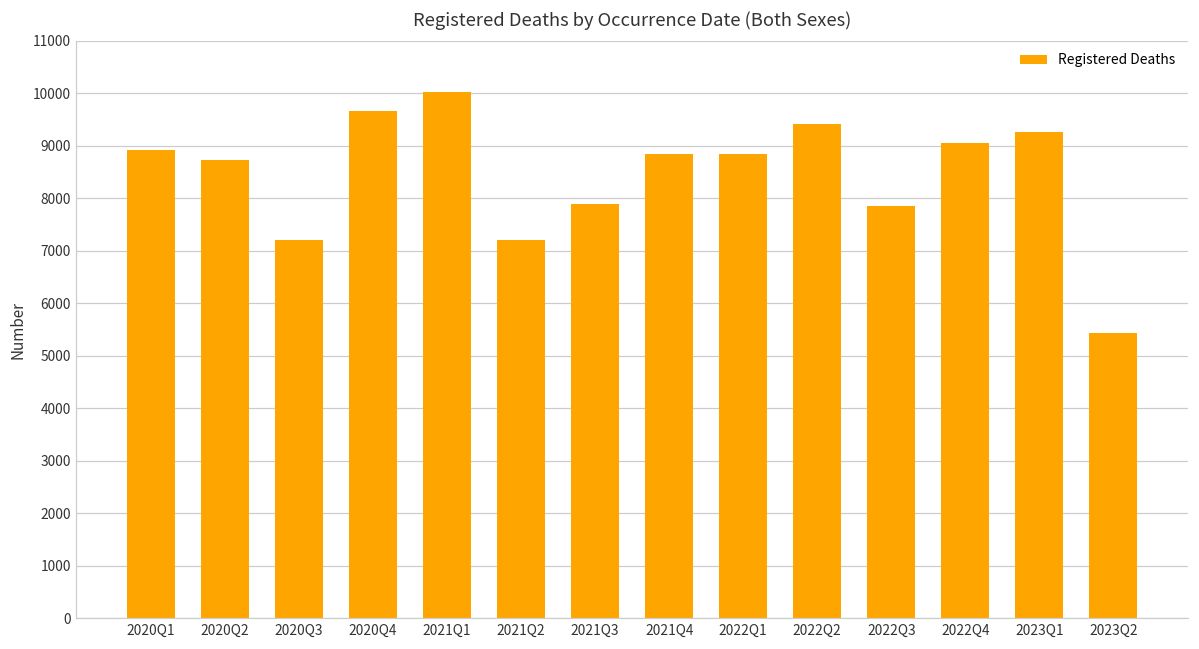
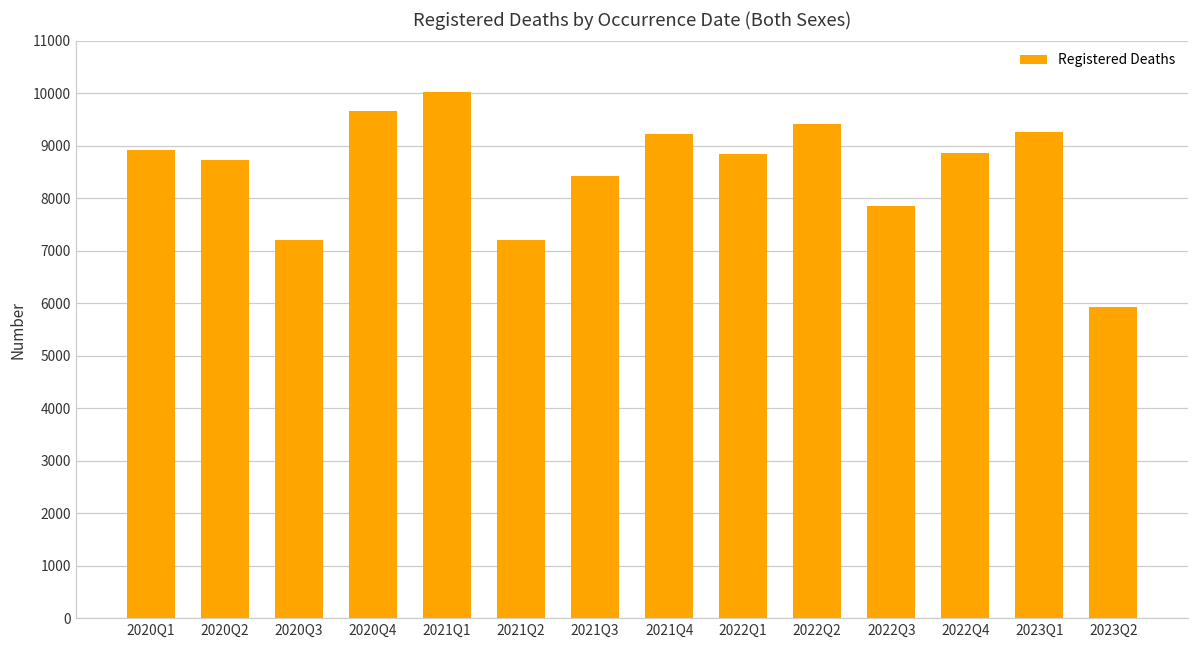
2021Q3: 7900 -> 8400
2021Q4: 8900 -> 9200
2022Q4: 9100 -> 8900
2023Q2: 5400 -> 5900
